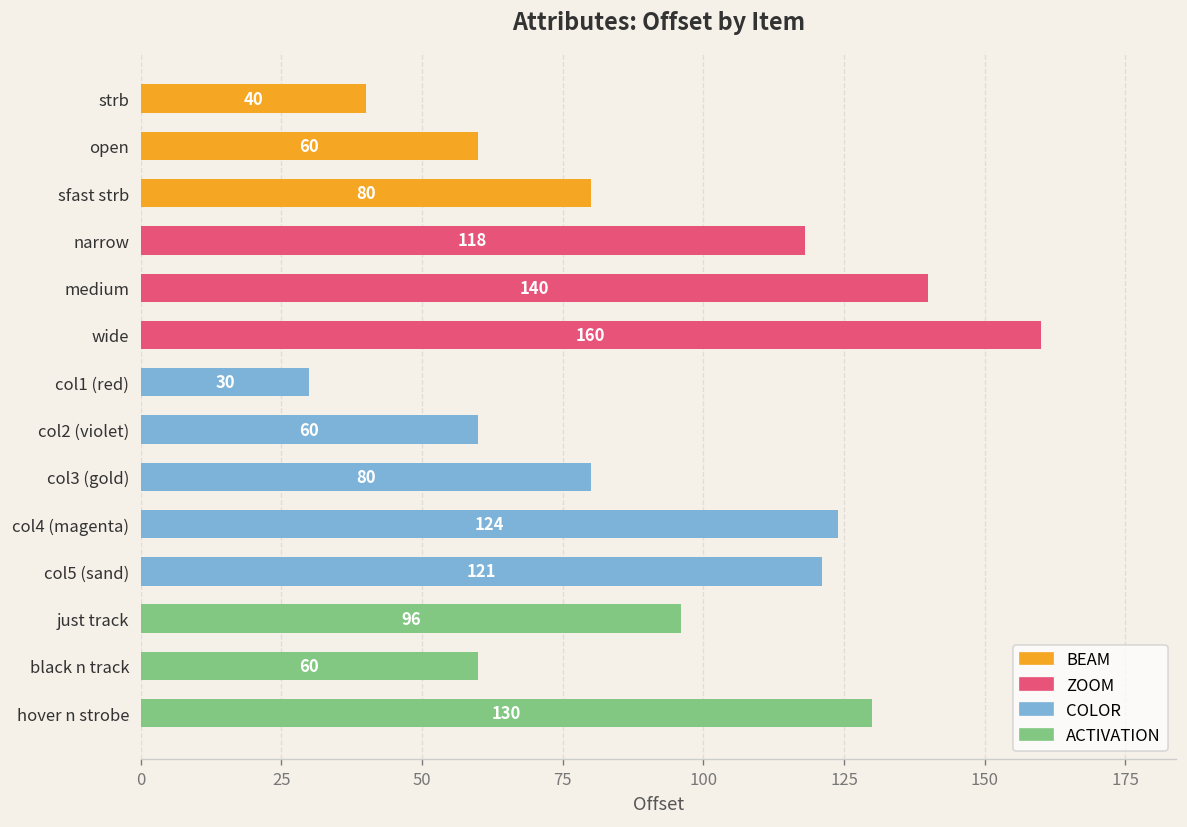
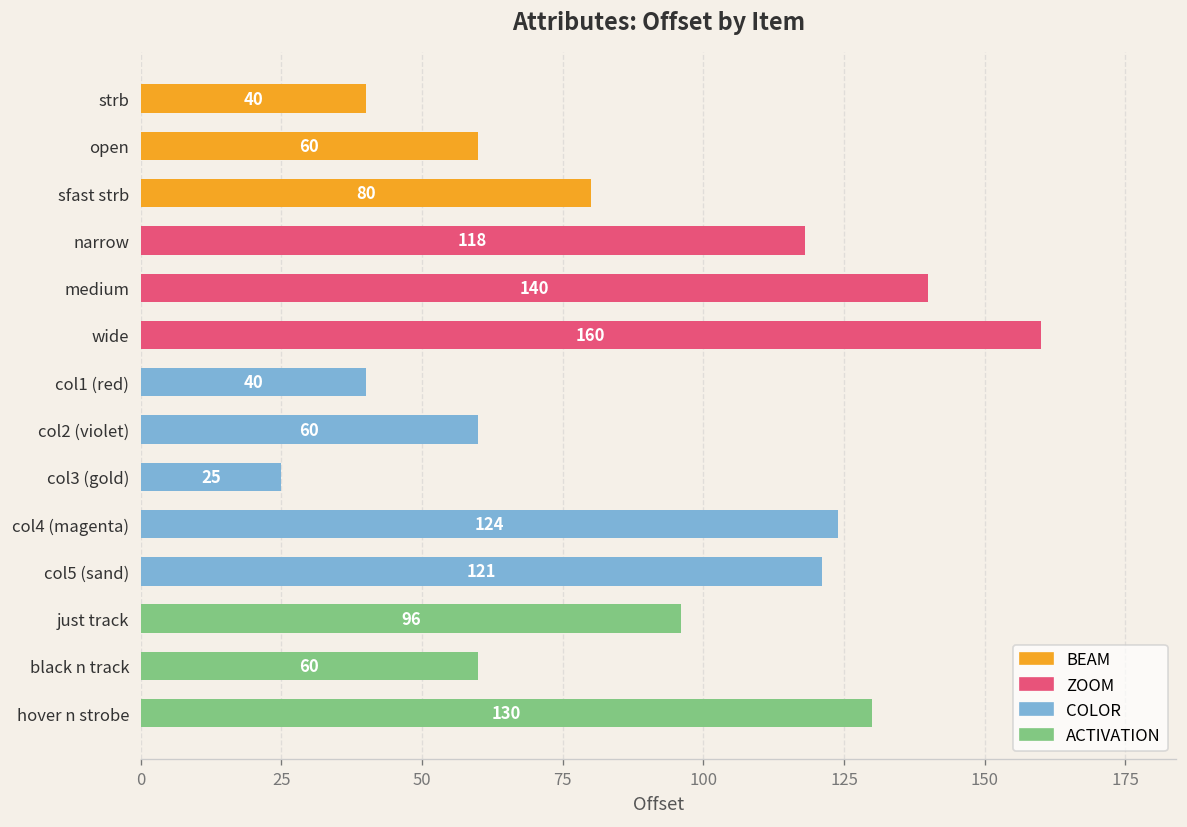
col1 (red): 30 -> 40
col3 (gold): 80 -> 25
